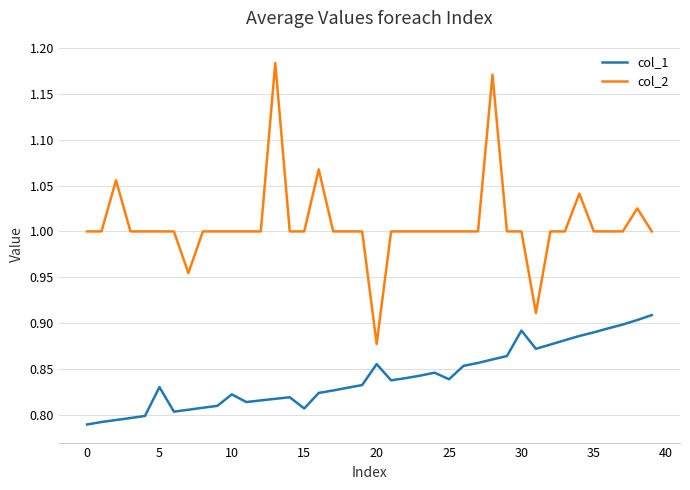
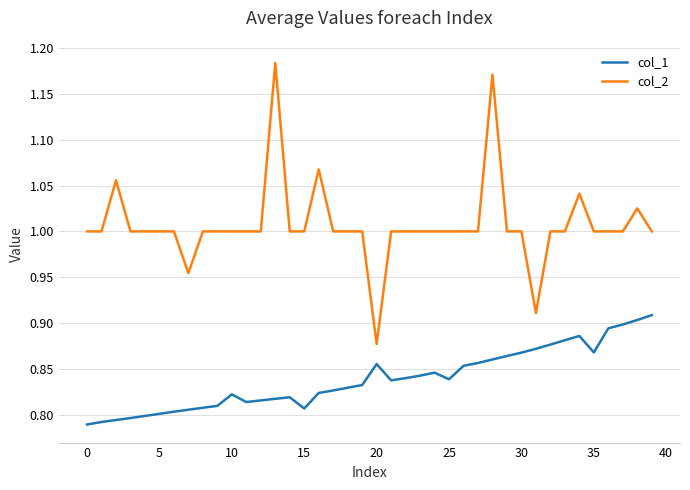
col_1, 5: 0.83 -> 0.80
col_1, 30: 0.89 -> 0.87
col_1, 35: 0.89 -> 0.87
